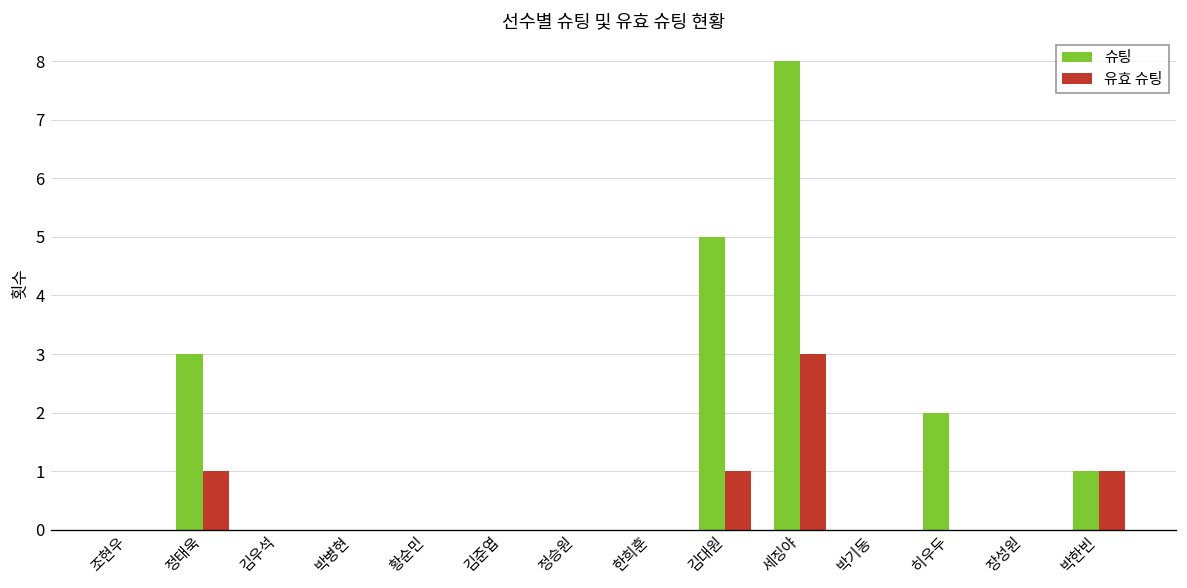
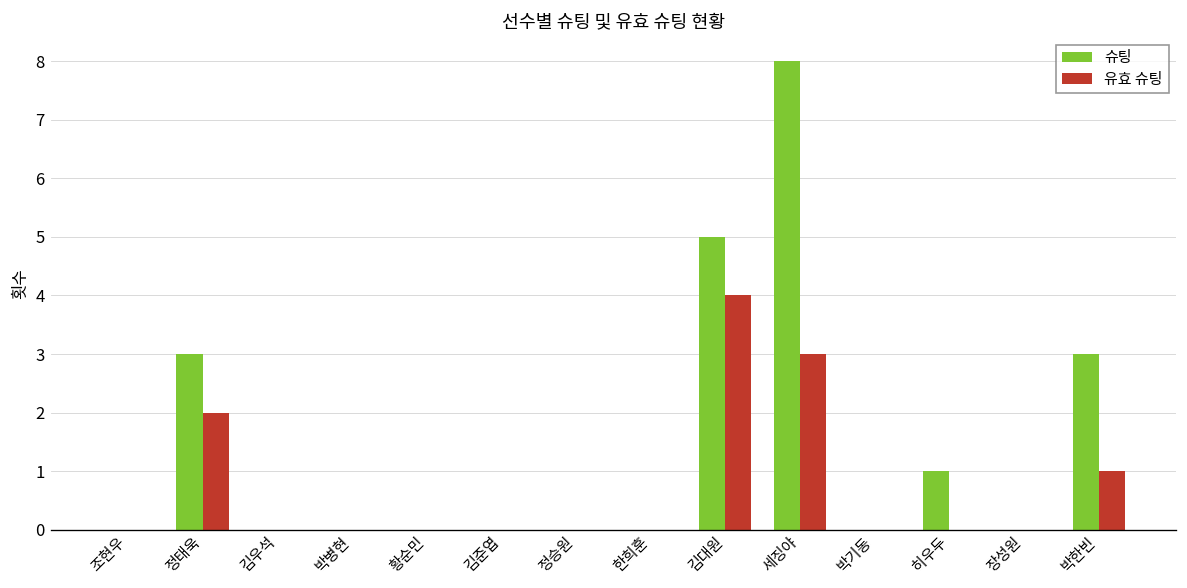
유효 슈팅, 정태욱: 1 -> 2
유효 슈팅, 김대원: 1 -> 4
슈팅, 히우두: 2 -> 1
슈팅, 박한빈: 1 -> 3
